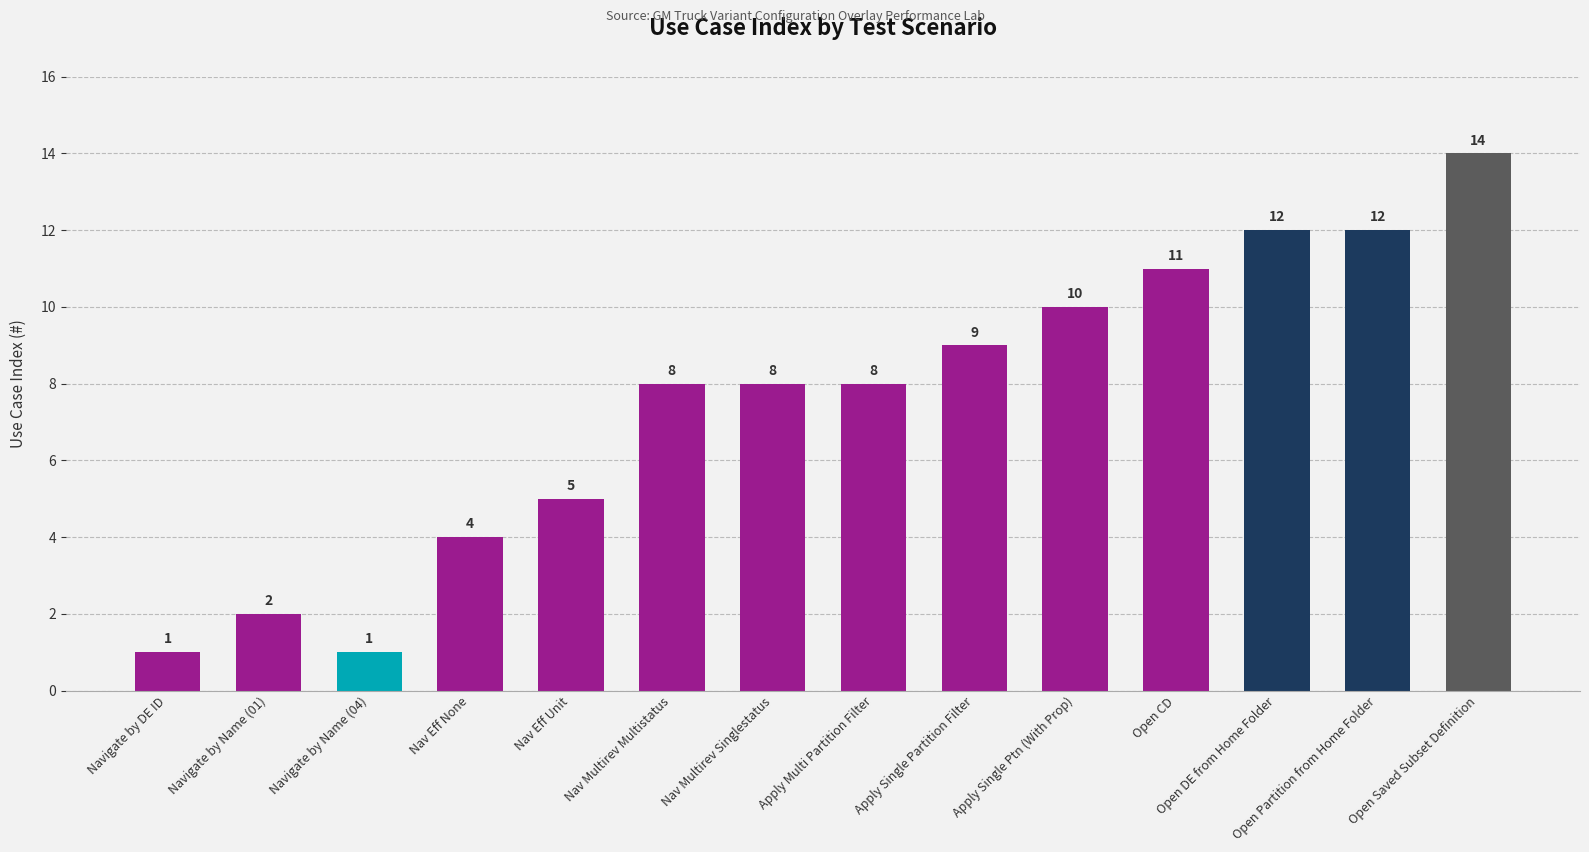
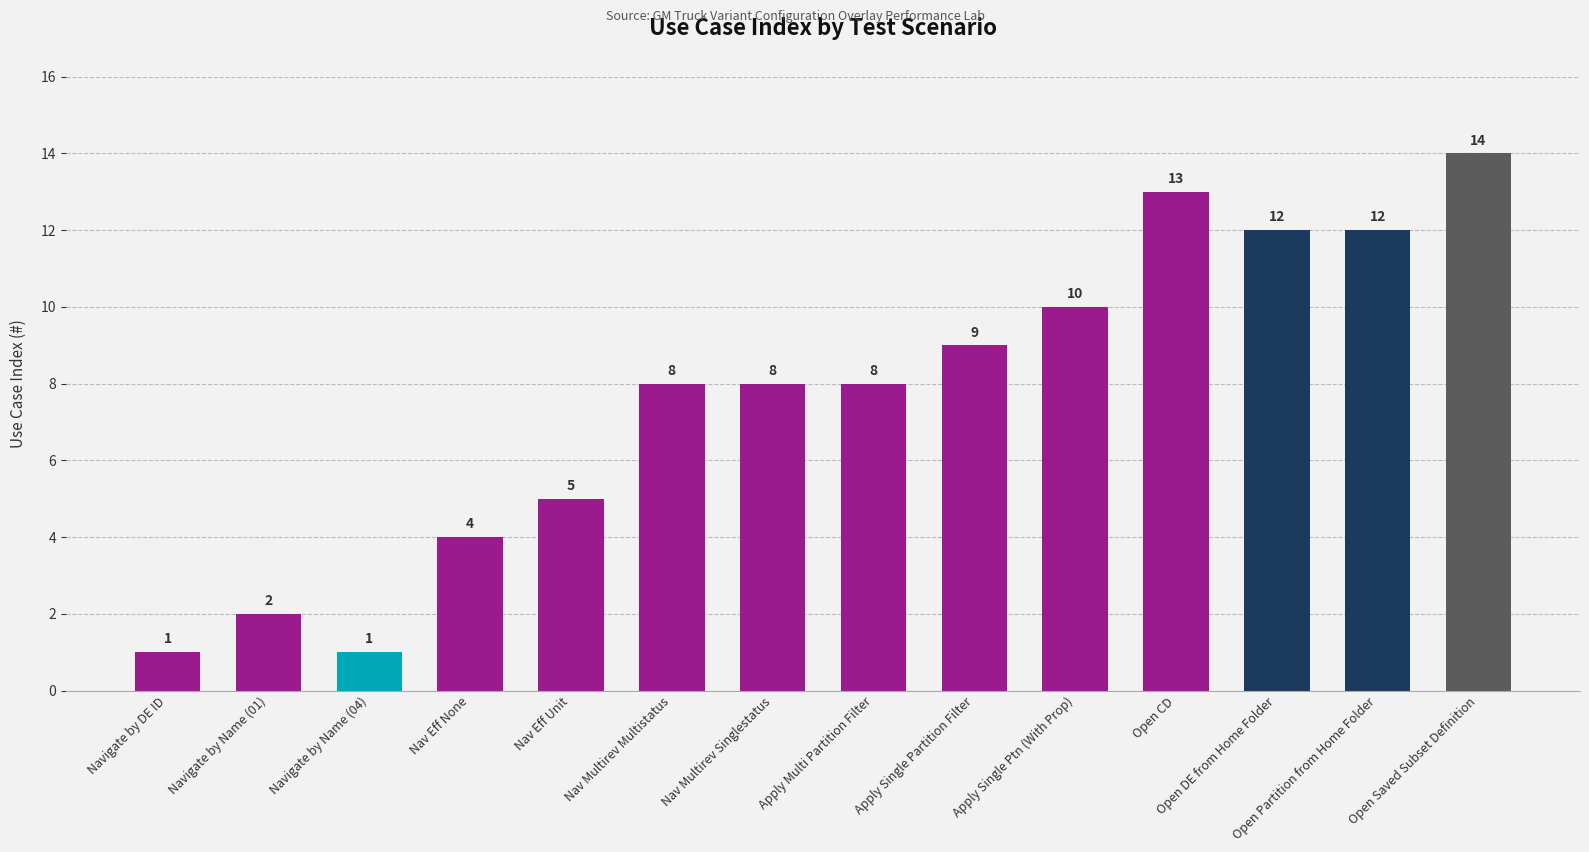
Open CD: 11 -> 13
